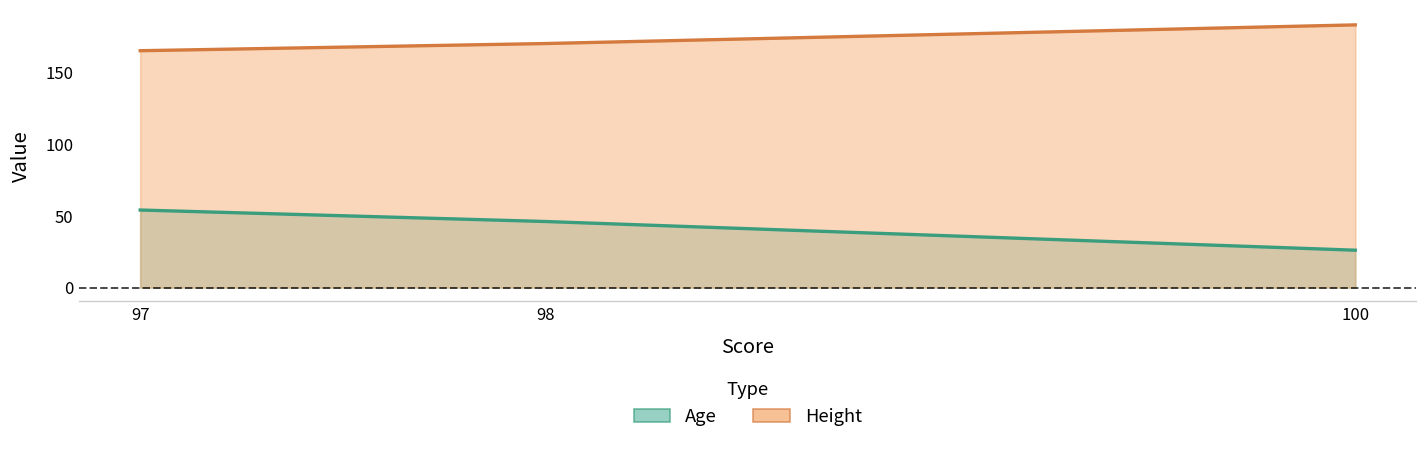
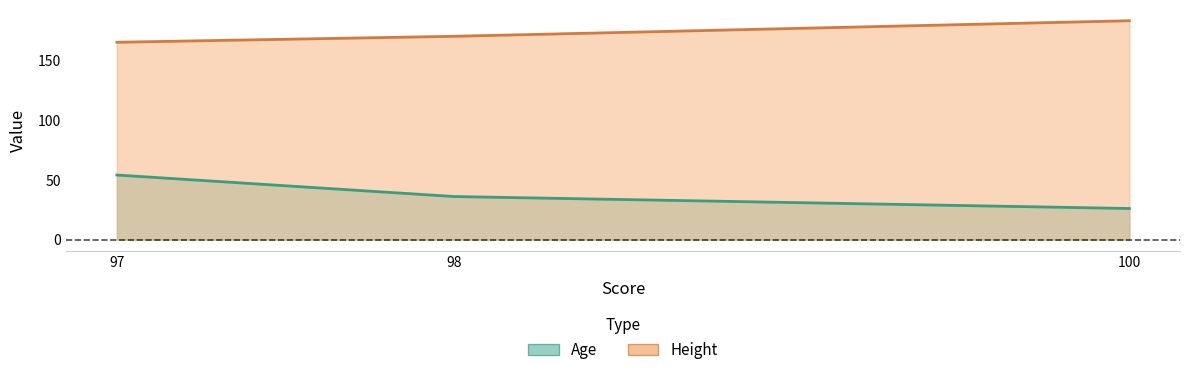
Age, 98: 46 -> 36
